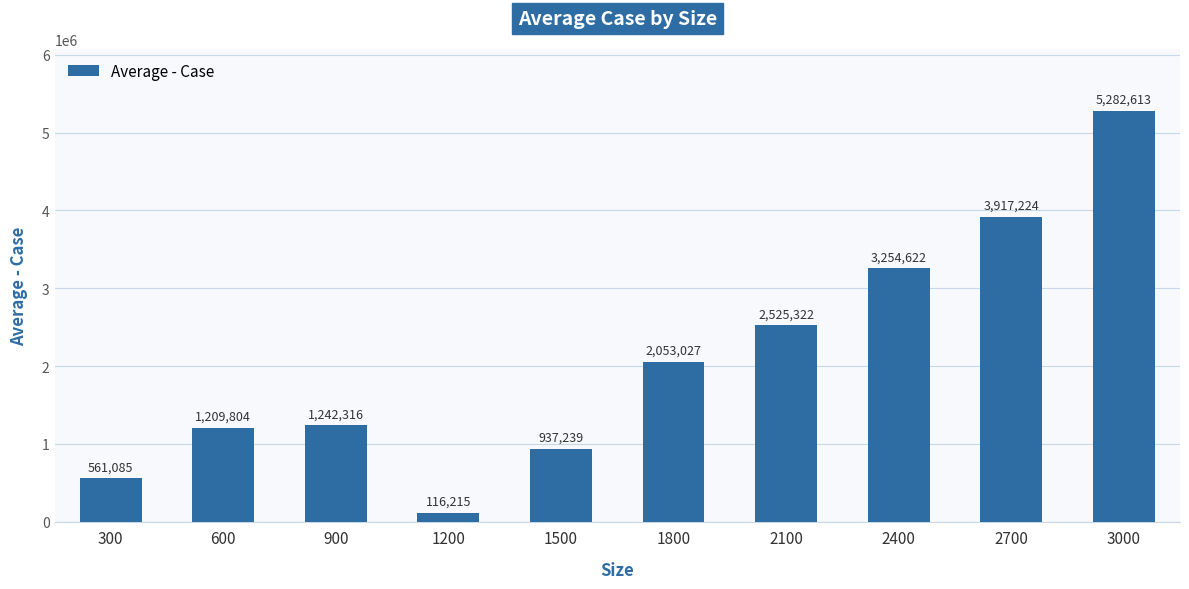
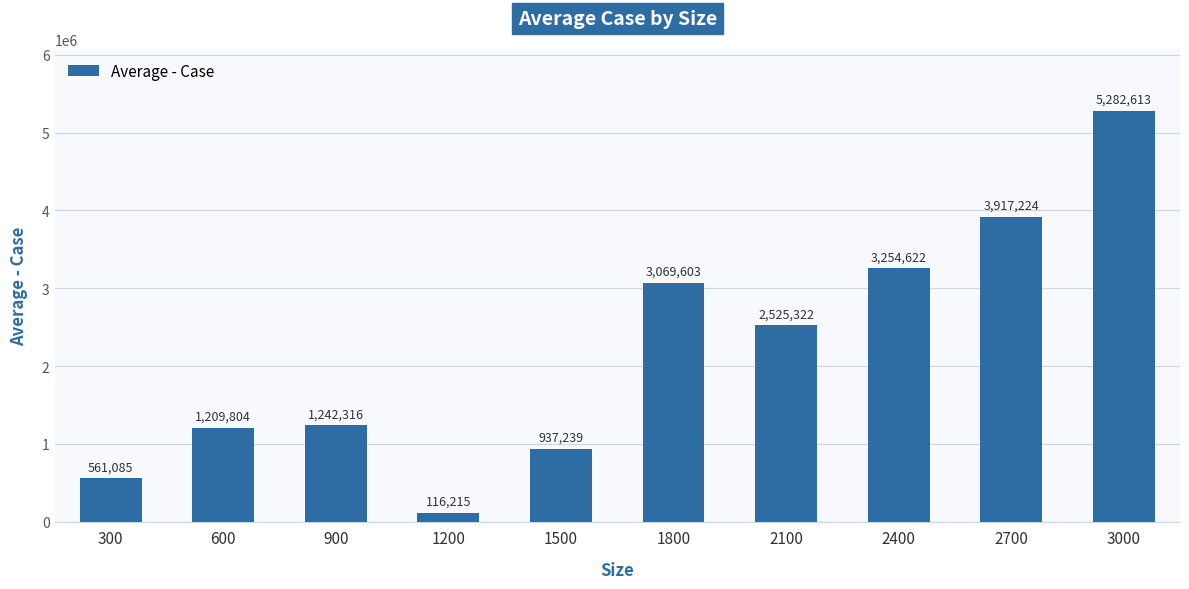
1800: 2,053,027 -> 3,069,603
